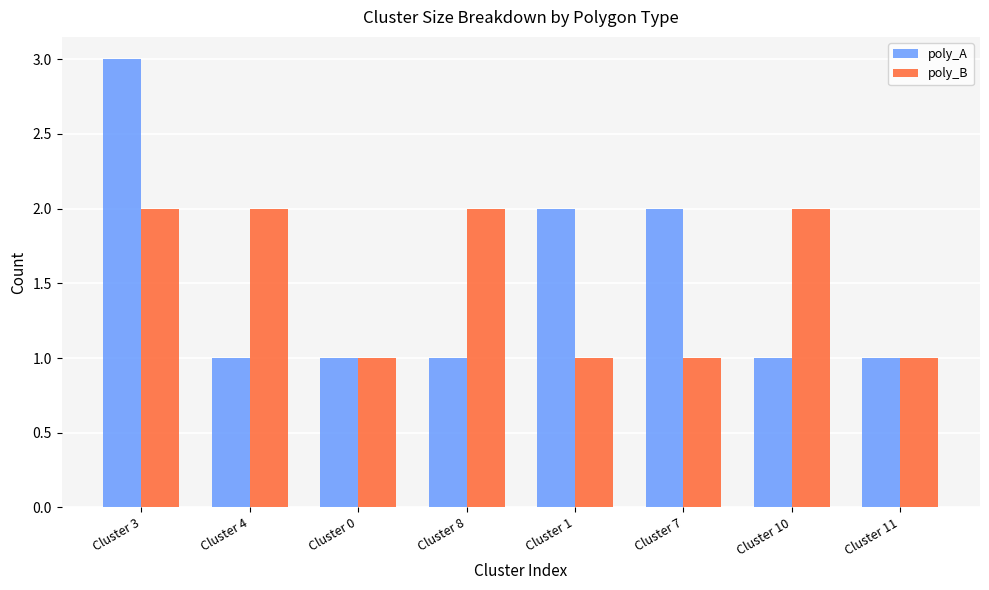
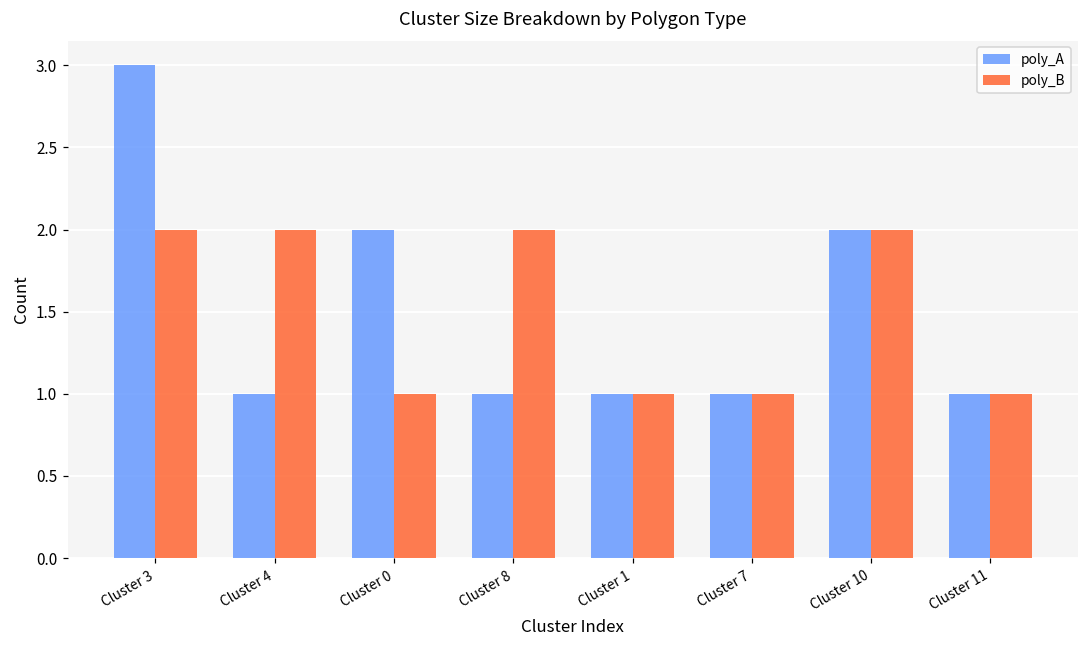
poly_A, Cluster 0: 1 -> 2
poly_A, Cluster 1: 2 -> 1
poly_A, Cluster 7: 2 -> 1
poly_A, Cluster 10: 1 -> 2
